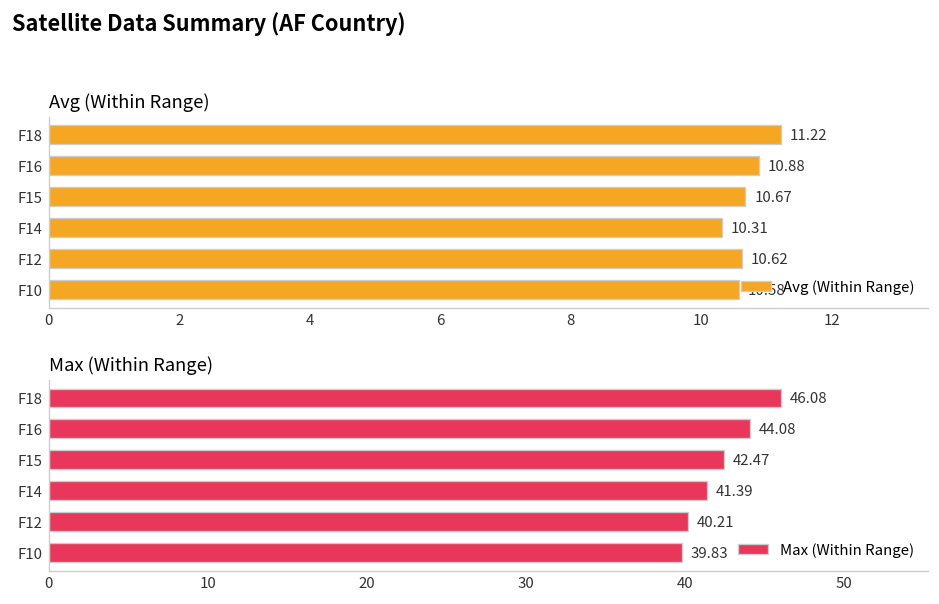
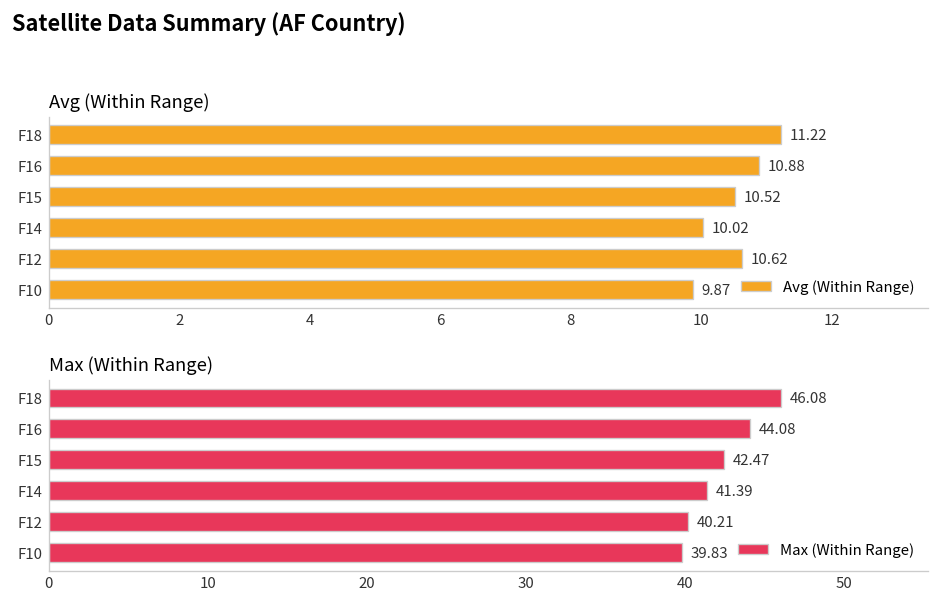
Avg (Within Range), F15: 10.67 -> 10.52
Avg (Within Range), F14: 10.31 -> 10.02
Avg (Within Range), F10: 10.58 -> 9.87
